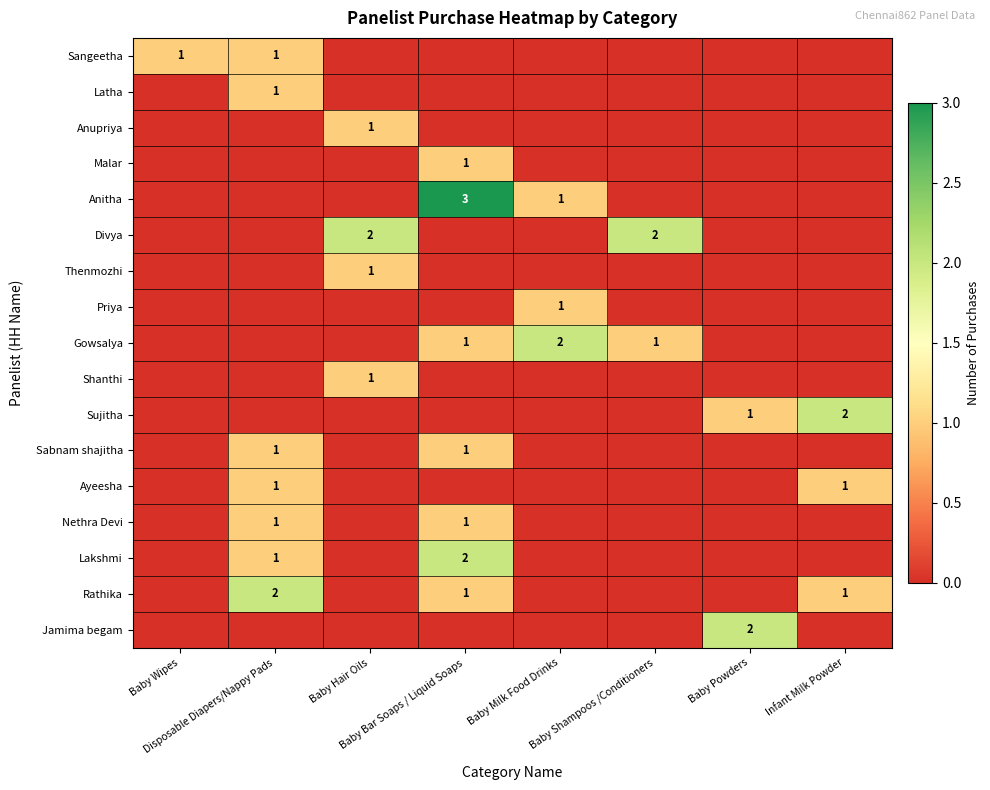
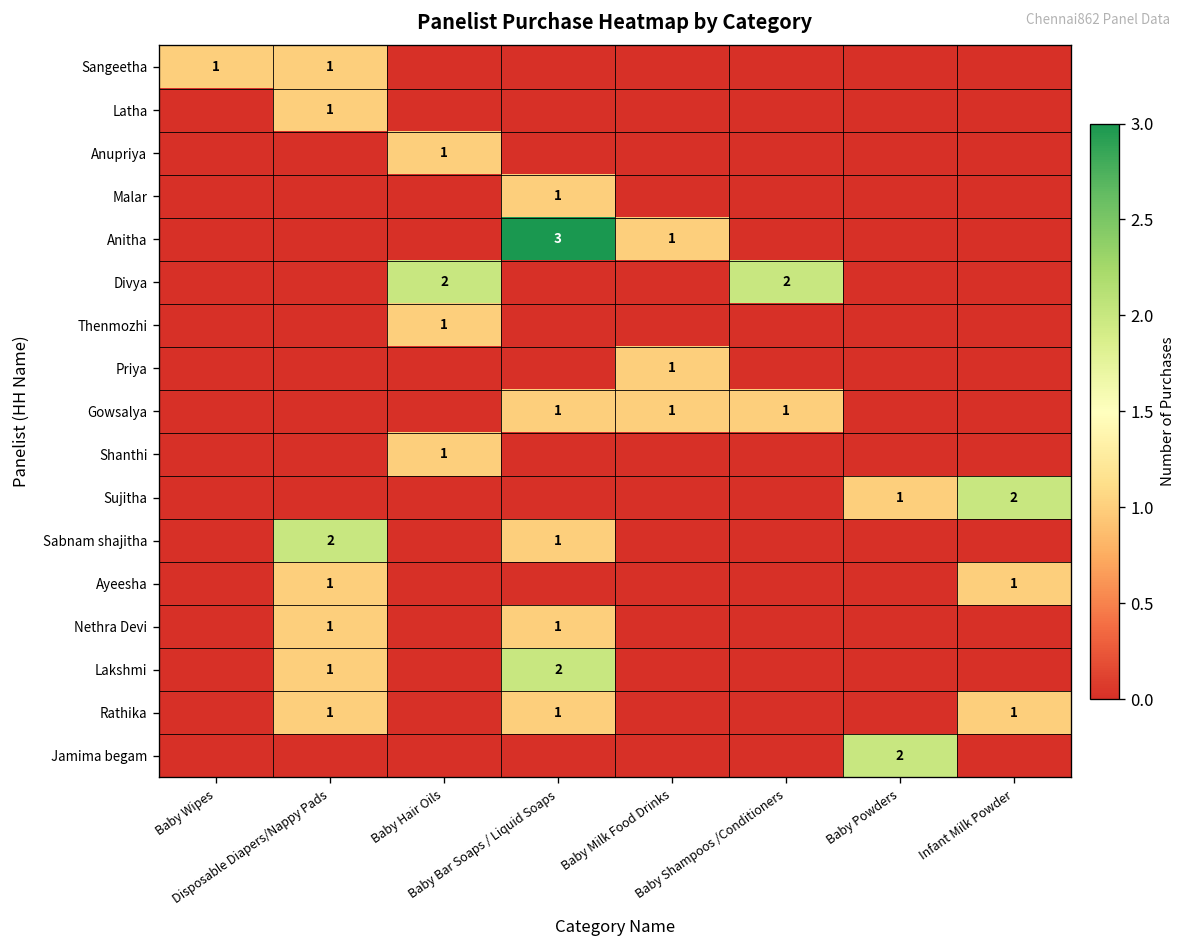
Gowsalya, Baby Milk Food Drinks: 2 -> 1
Sabnam shajitha, Disposable Diapers/Nappy Pads: 1 -> 2
Rathika, Disposable Diapers/Nappy Pads: 2 -> 1
